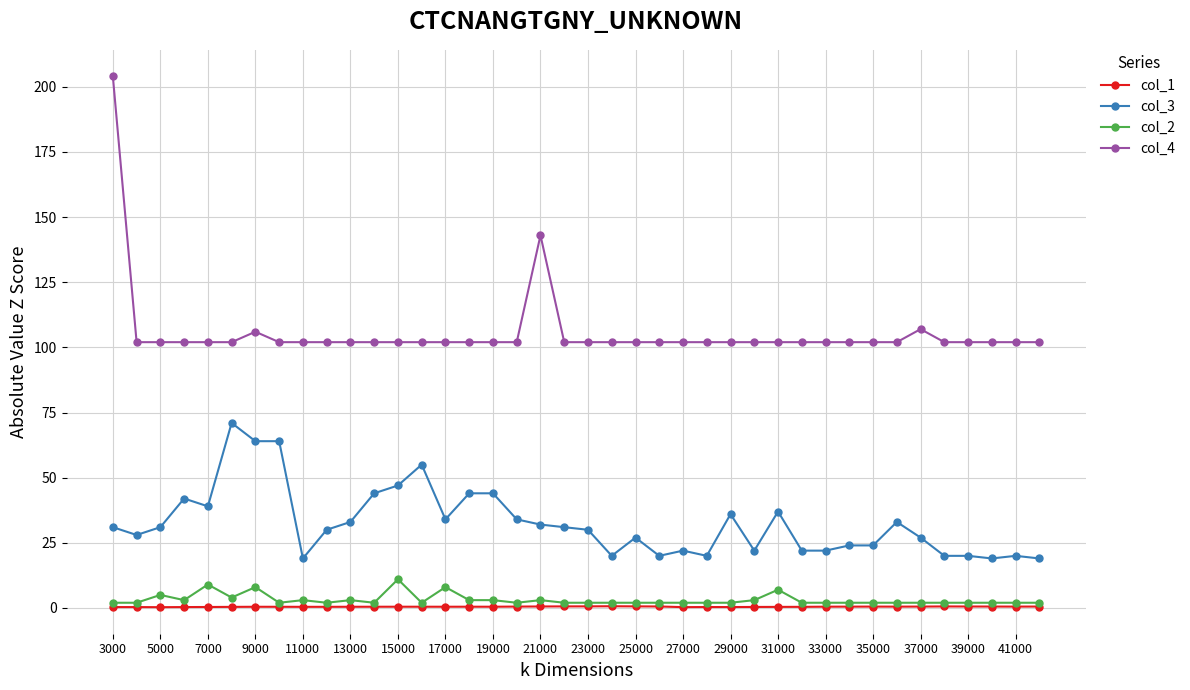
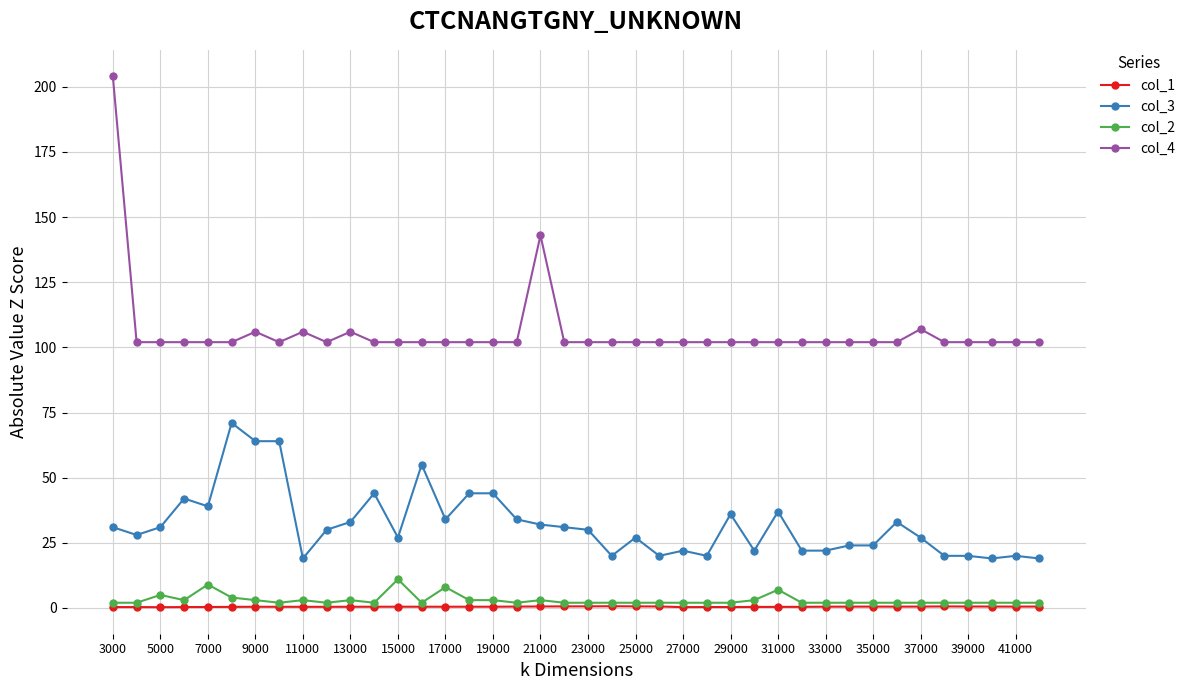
col_2, 9000: 8 -> 3
col_4, 11000: 102 -> 106
col_4, 13000: 102 -> 106
col_3, 15000: 47 -> 27
